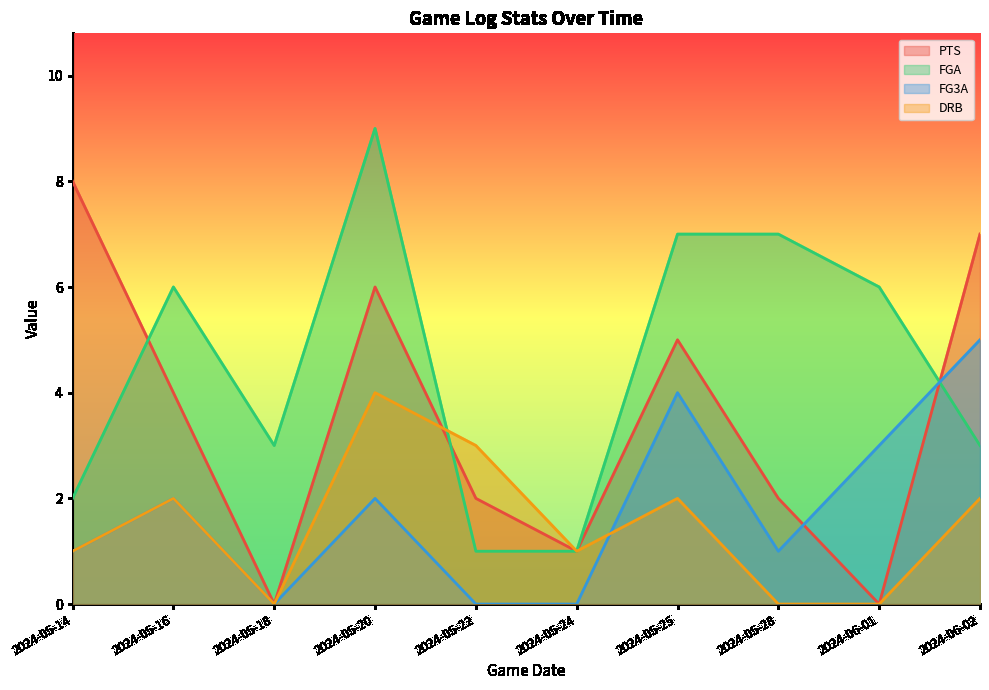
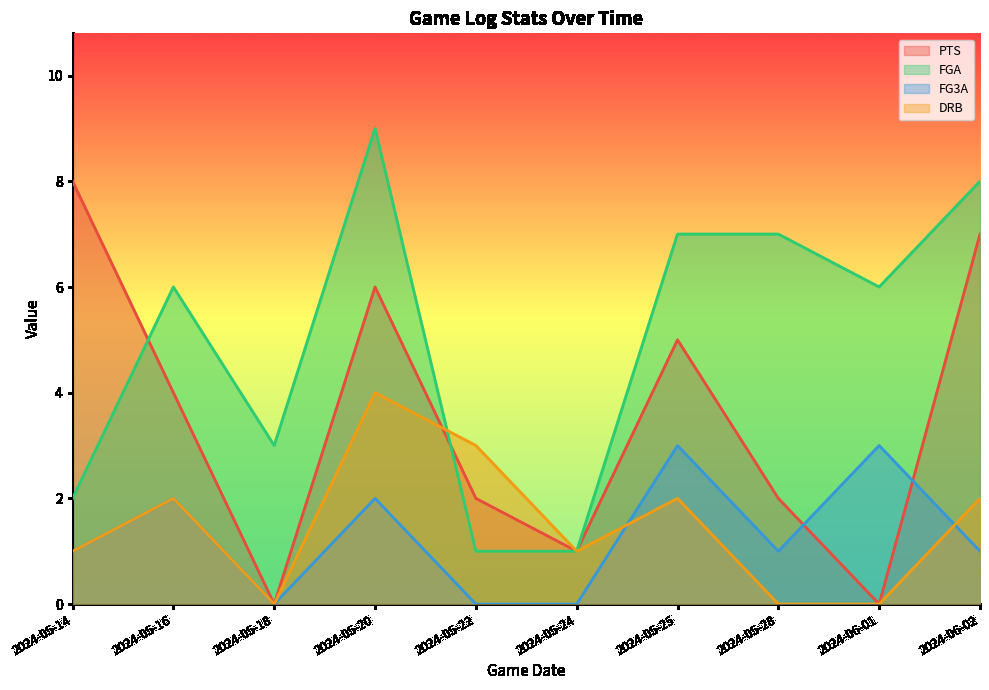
FG3A, 2024-05-25: 4 -> 3
FGA, 2024-06-02: 3 -> 8
FG3A, 2024-06-02: 5 -> 1
